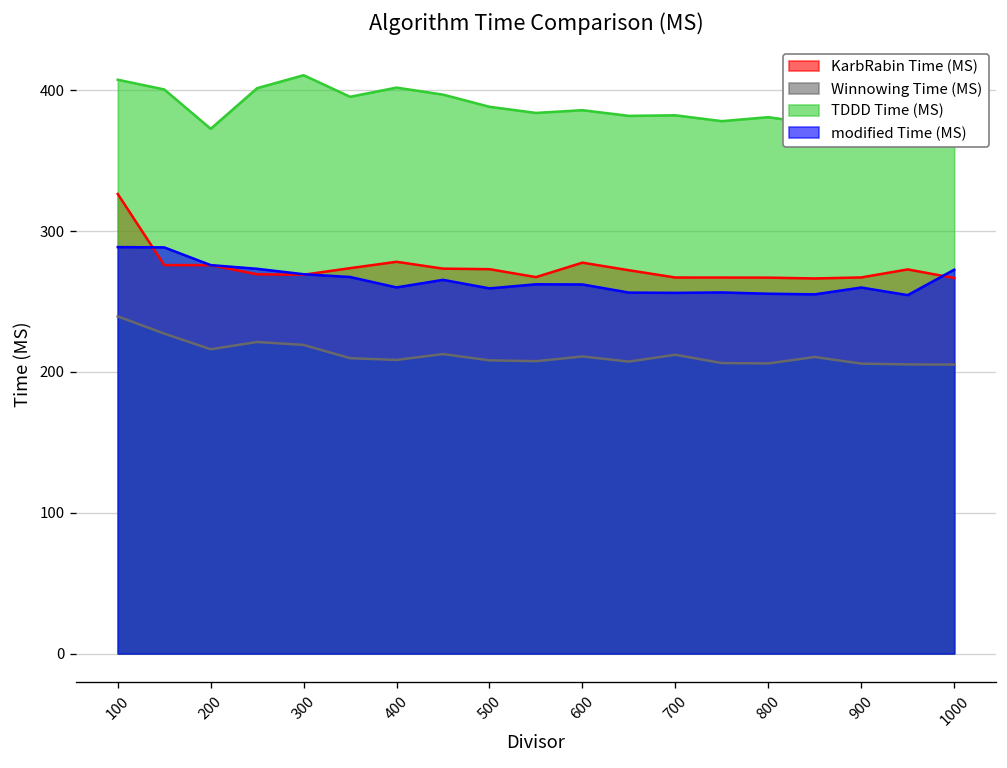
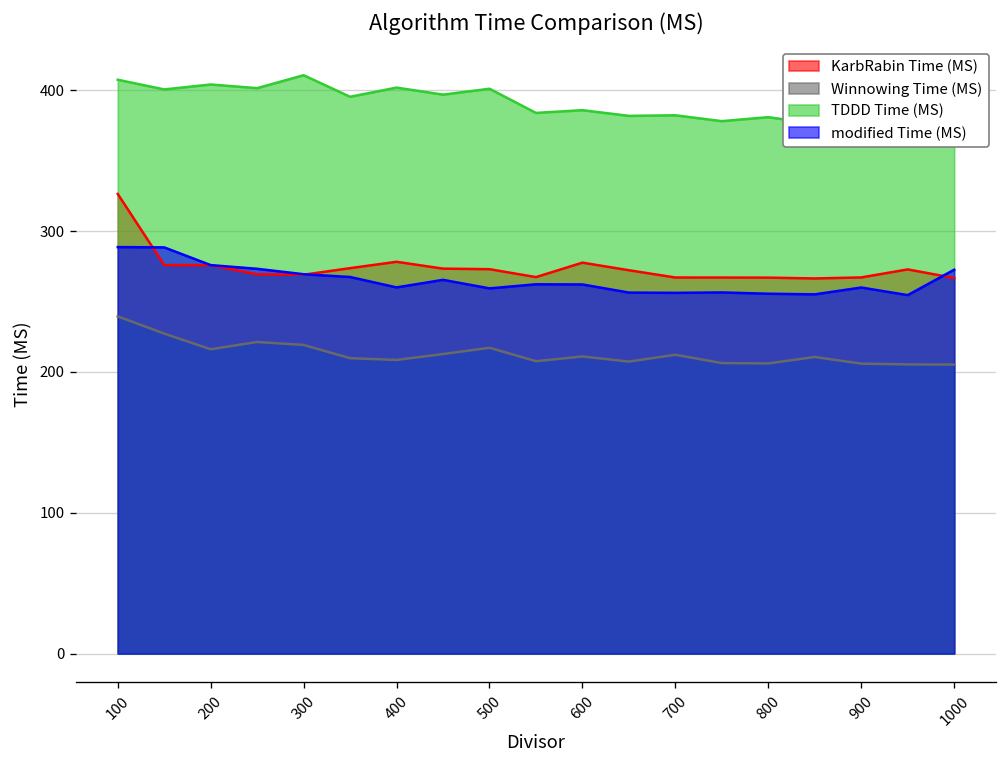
TDDD Time (MS), 200: 373 -> 404
Winnowing Time (MS), 500: 208 -> 217
TDDD Time (MS), 500: 388 -> 401
